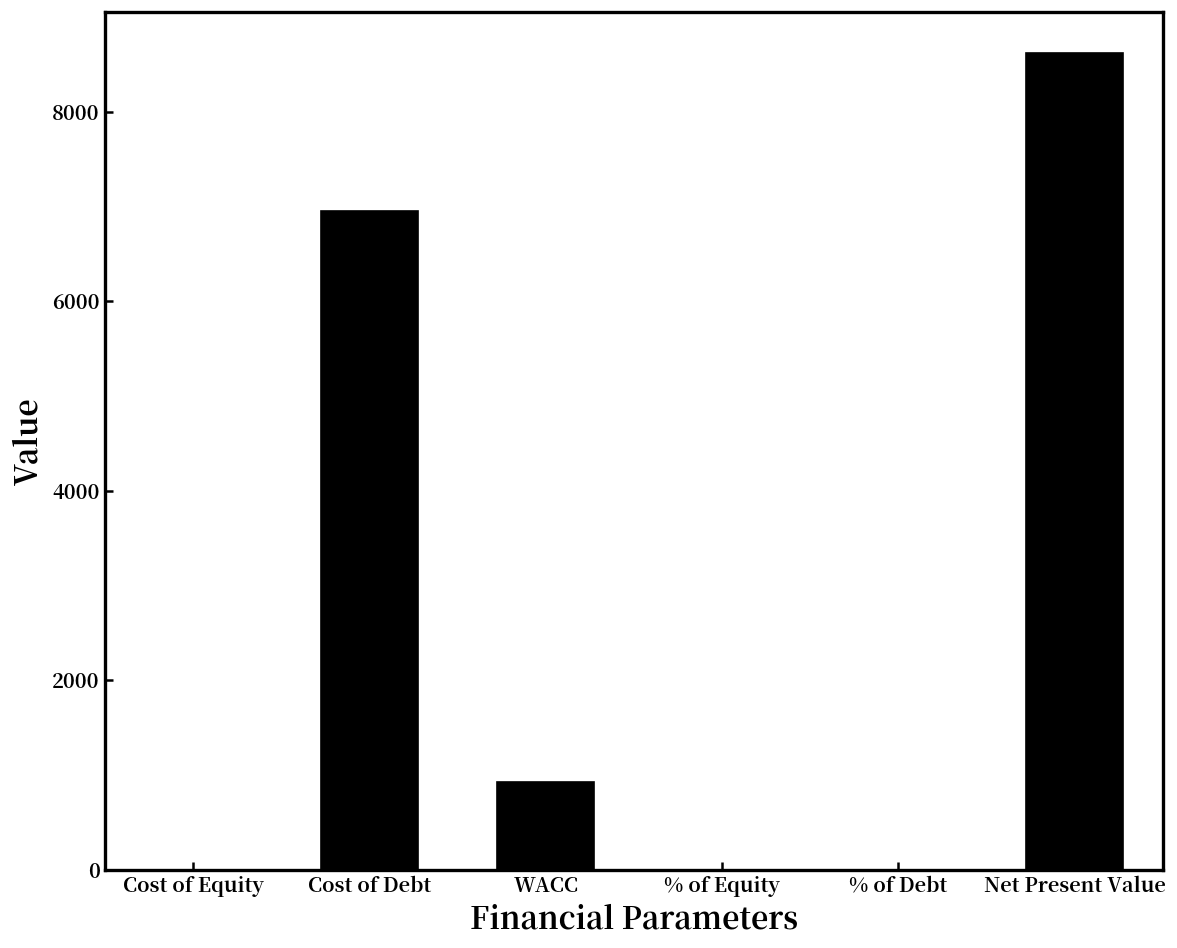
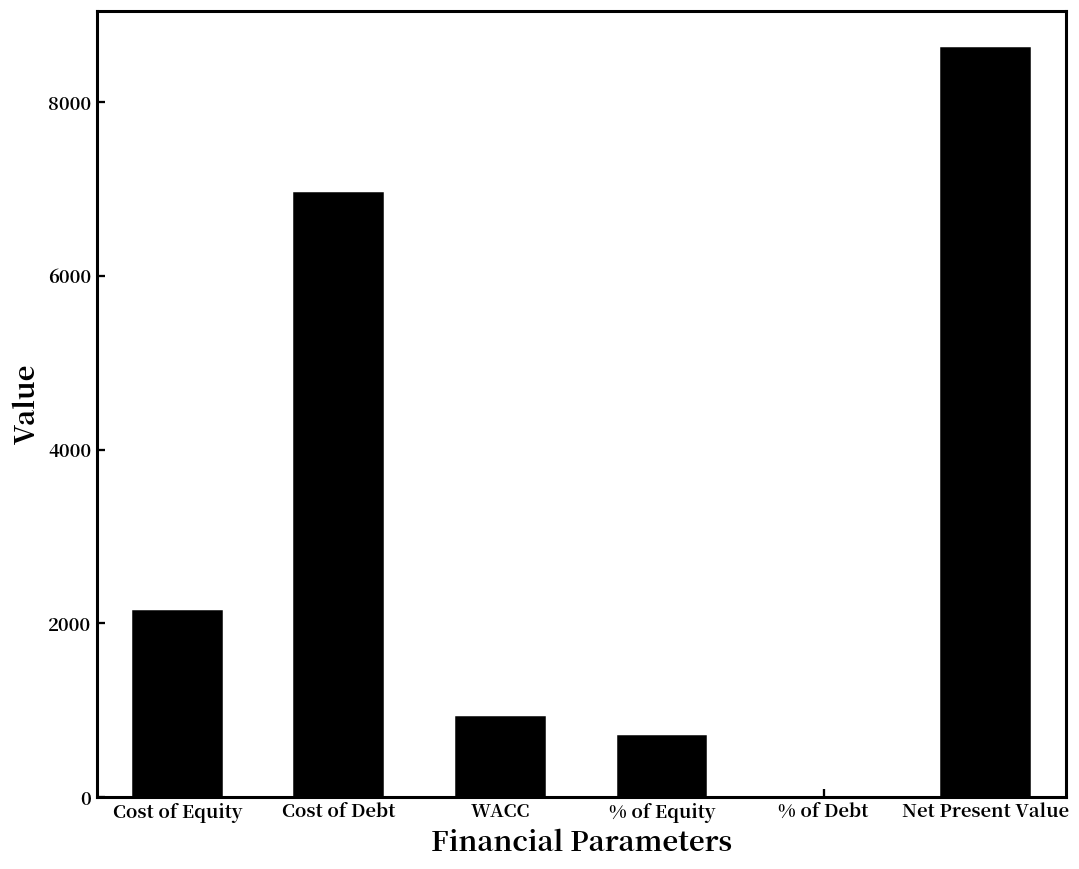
Cost of Equity: 0 -> 2100
% of Equity: 0 -> 700
